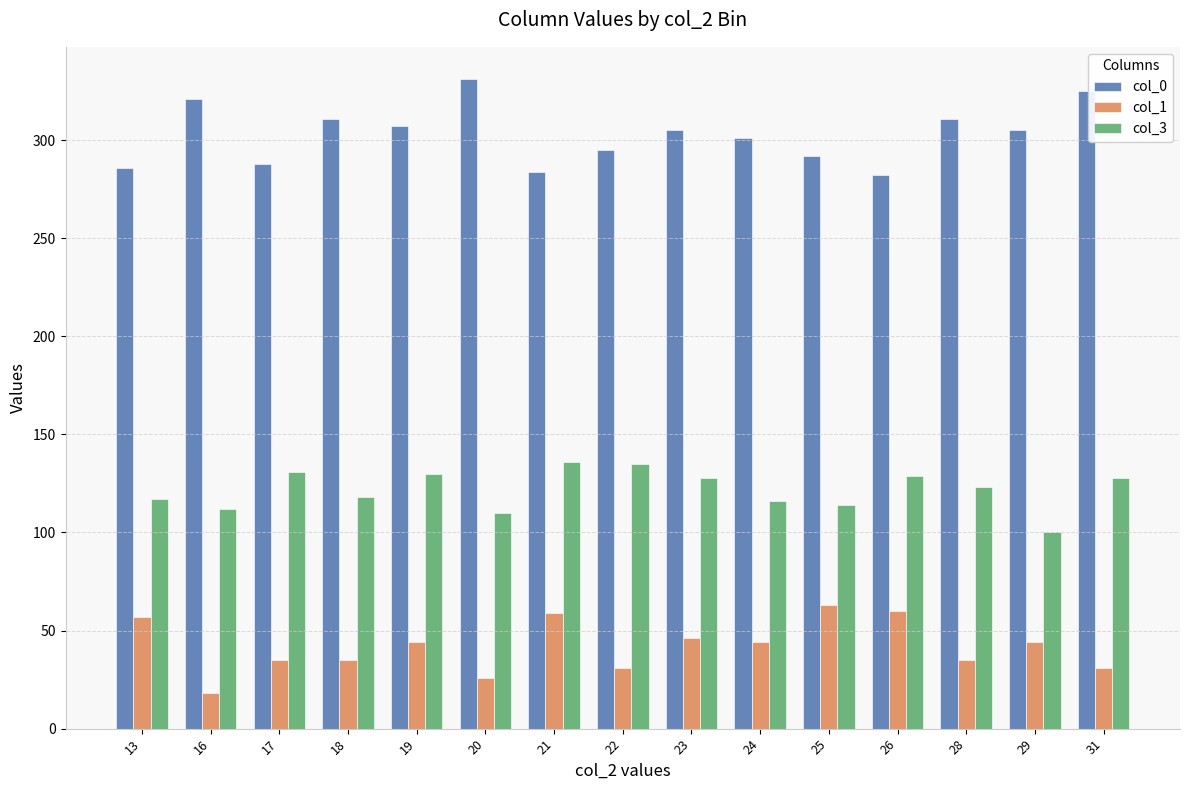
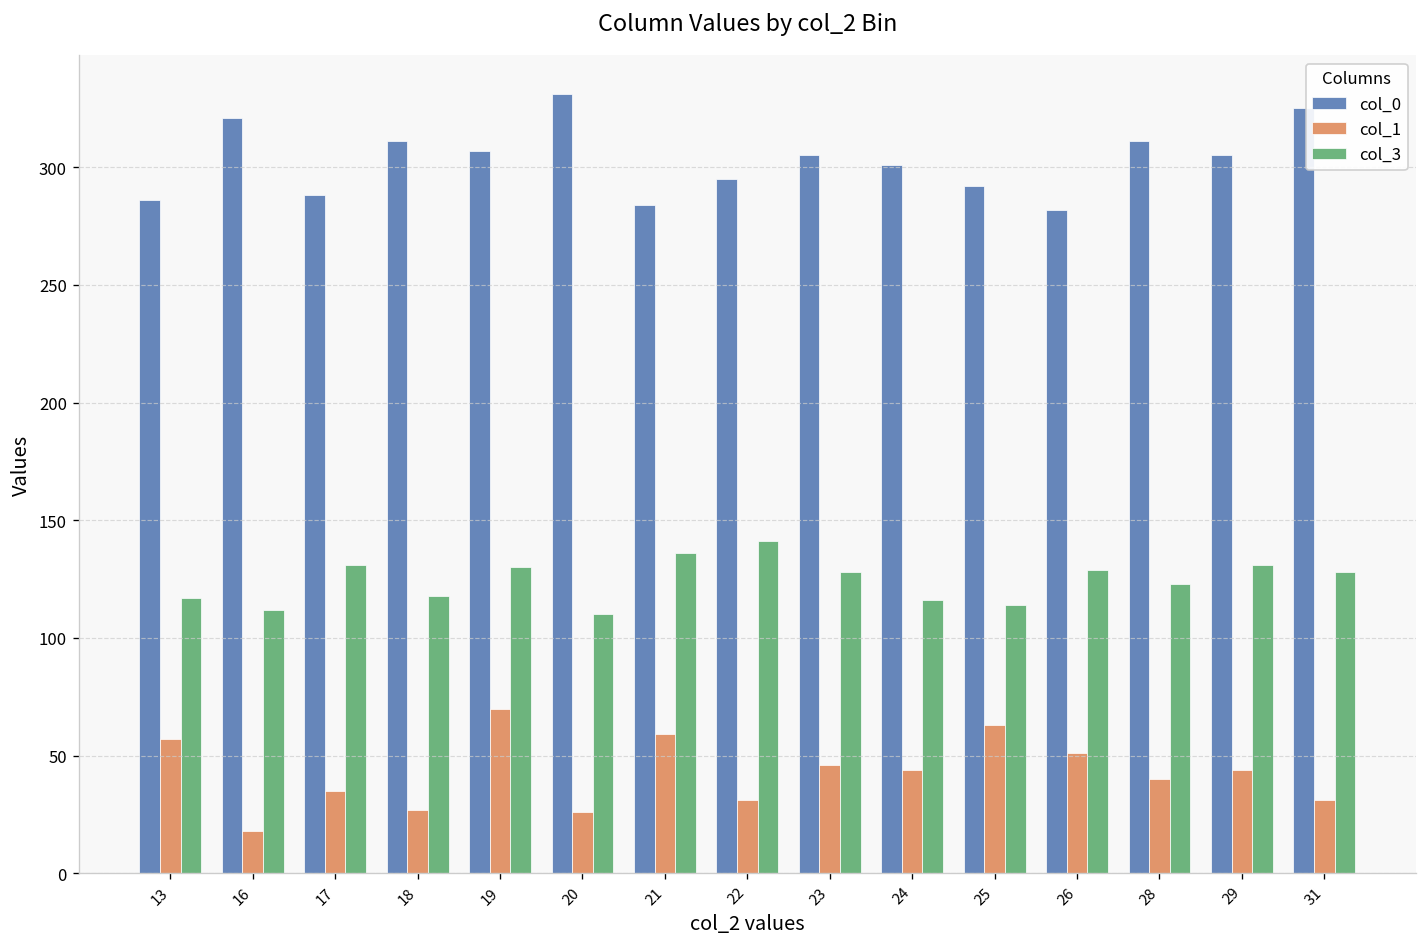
col_1, 18: 35 -> 27
col_1, 19: 44 -> 70
col_3, 22: 135 -> 141
col_1, 26: 60 -> 51
col_1, 28: 35 -> 40
col_3, 29: 100 -> 131
